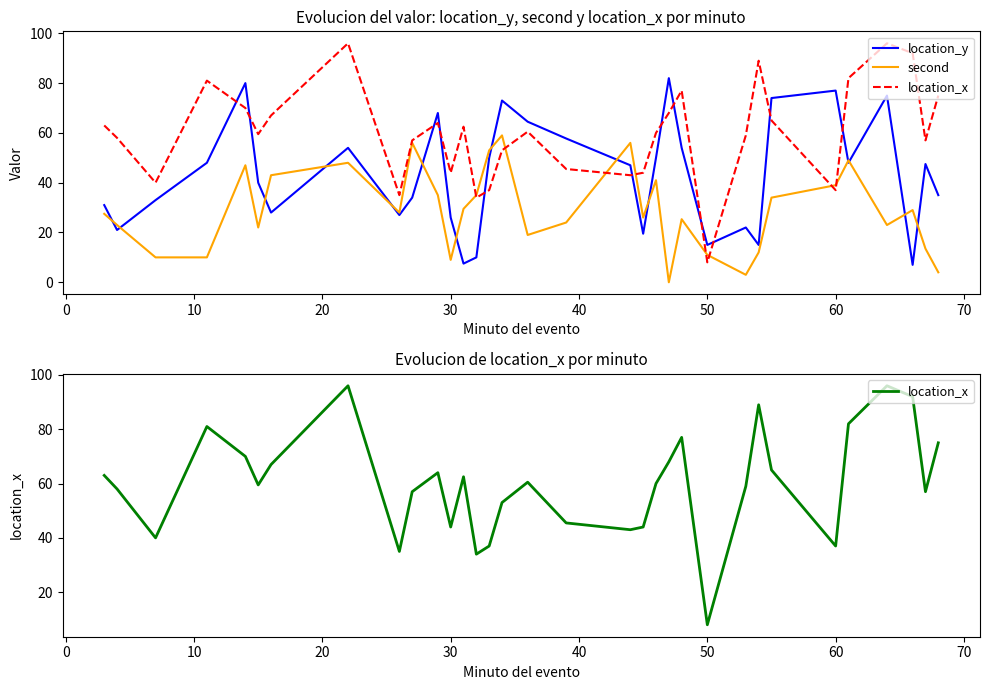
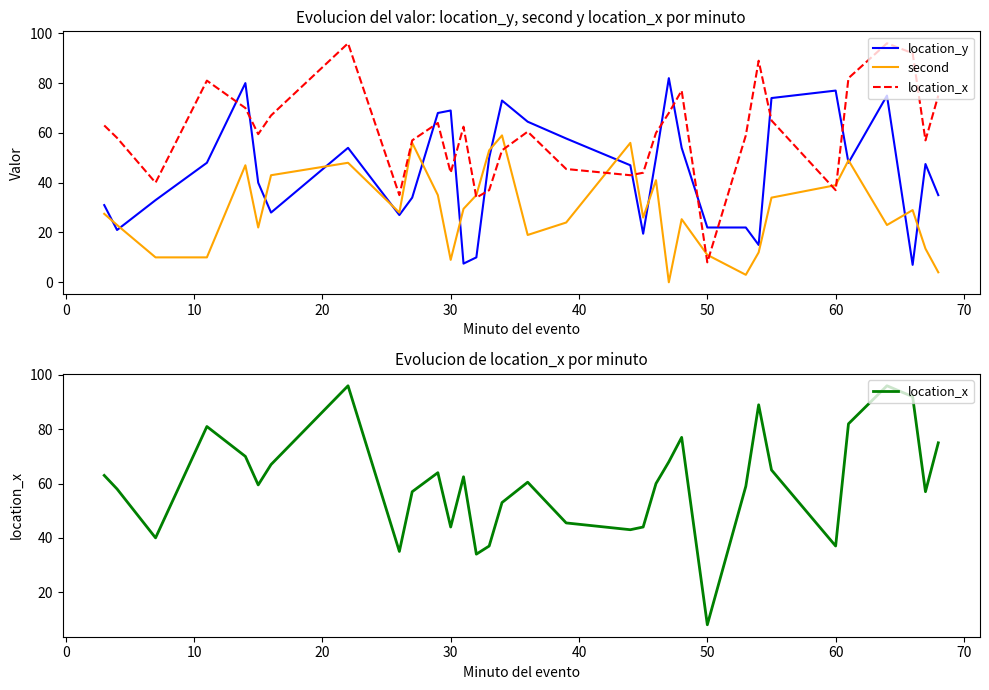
Evolucion del valor: location_y, second y location_x por minuto, location_y, 30: 26 -> 69
Evolucion del valor: location_y, second y location_x por minuto, location_y, 50: 15 -> 22
